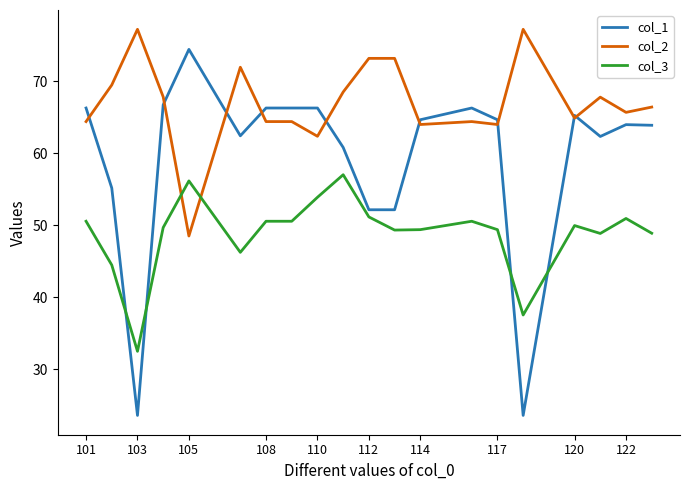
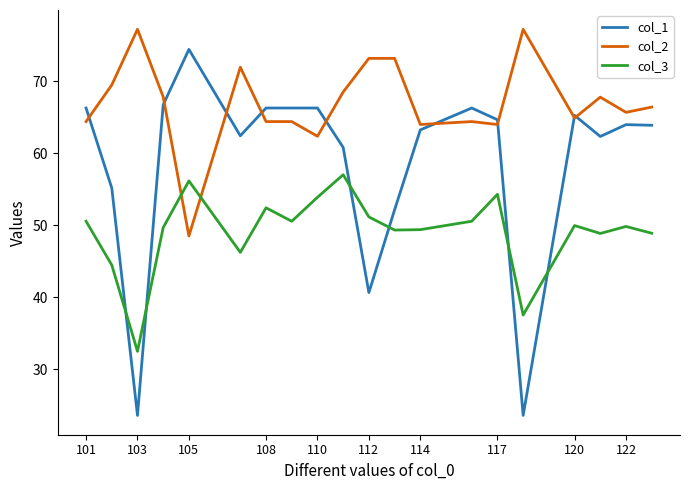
col_3, 108: 51 -> 52
col_1, 112: 52 -> 41
col_1, 114: 65 -> 63
col_3, 117: 49 -> 54
col_3, 122: 51 -> 50
